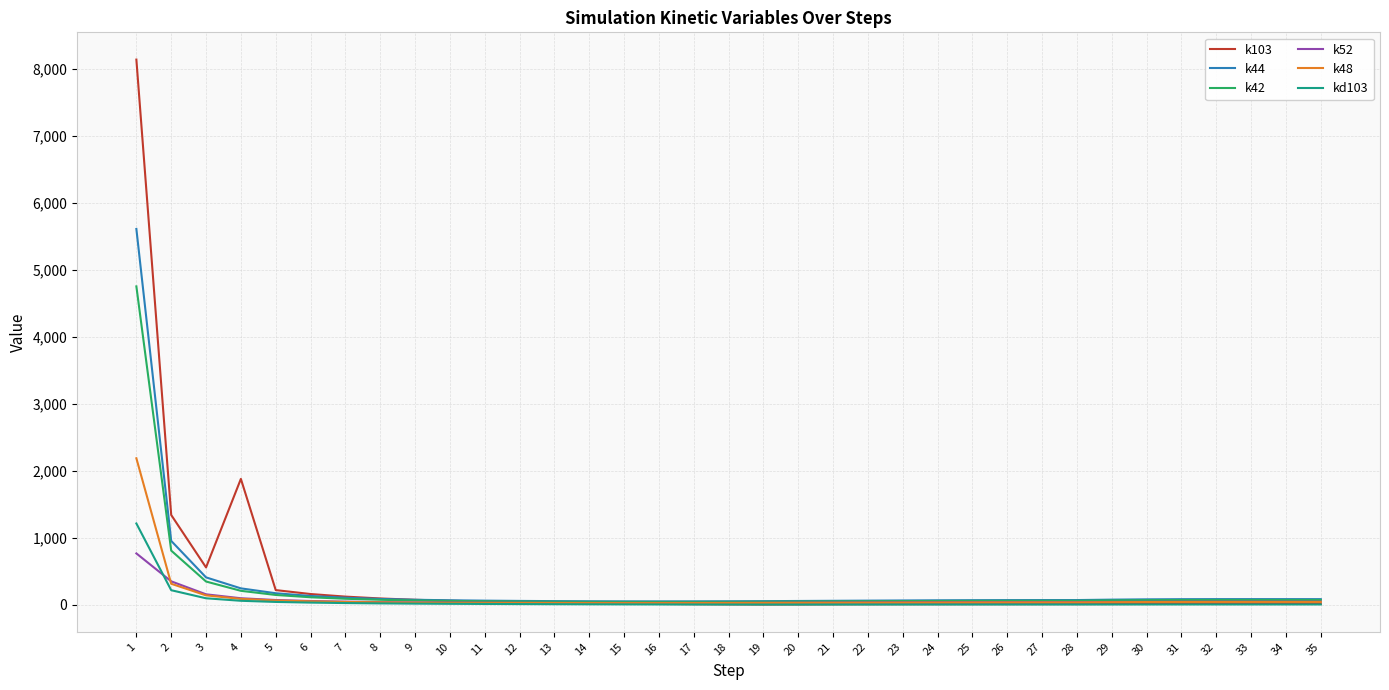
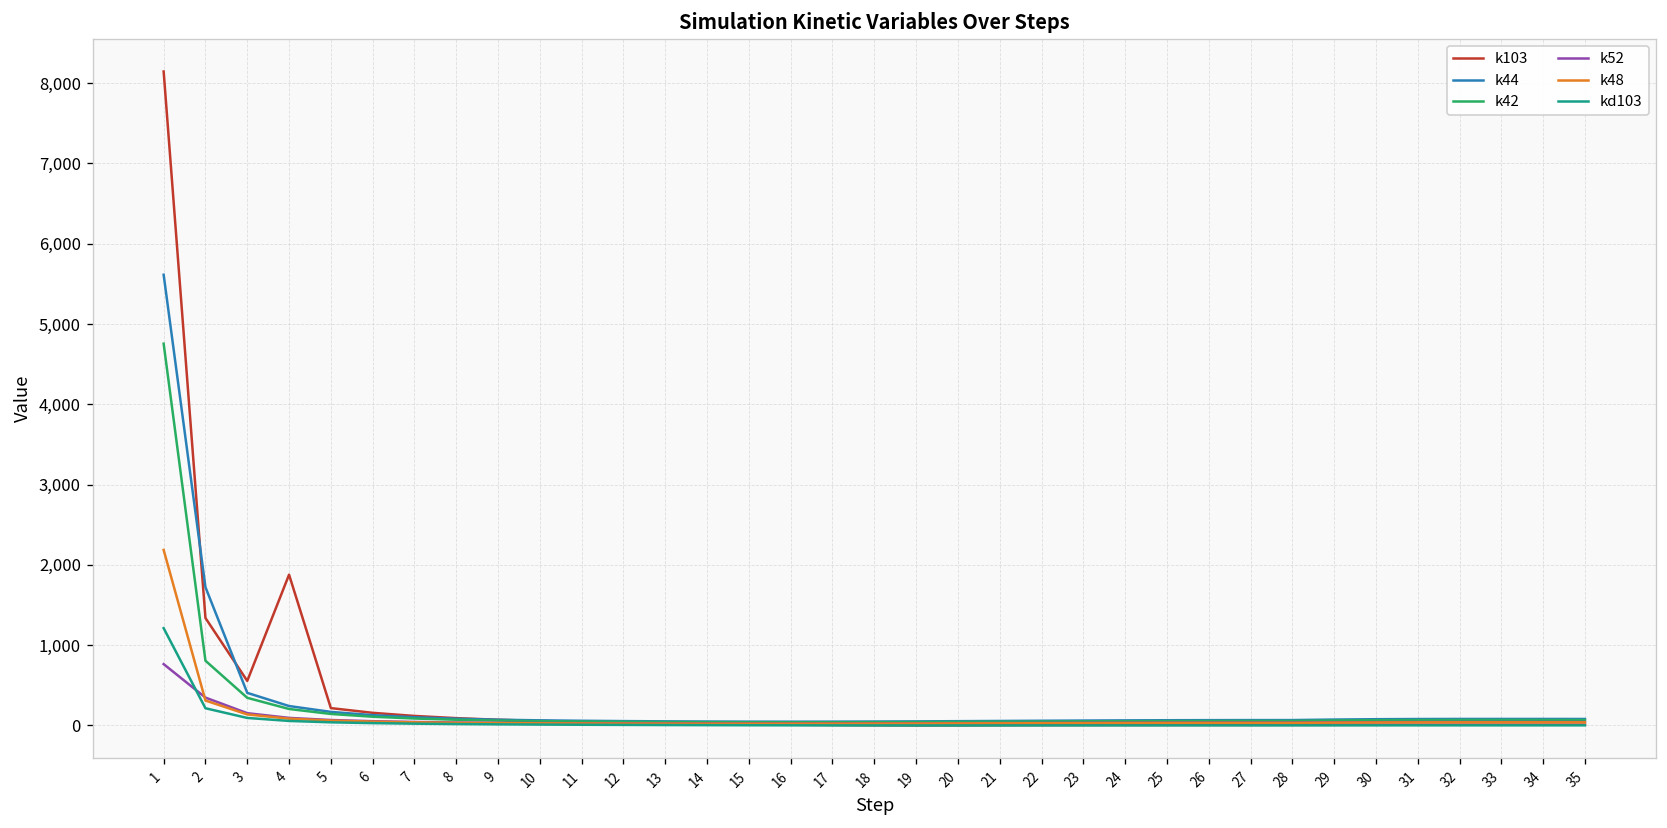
k44, 2: 1,000 -> 1,700
